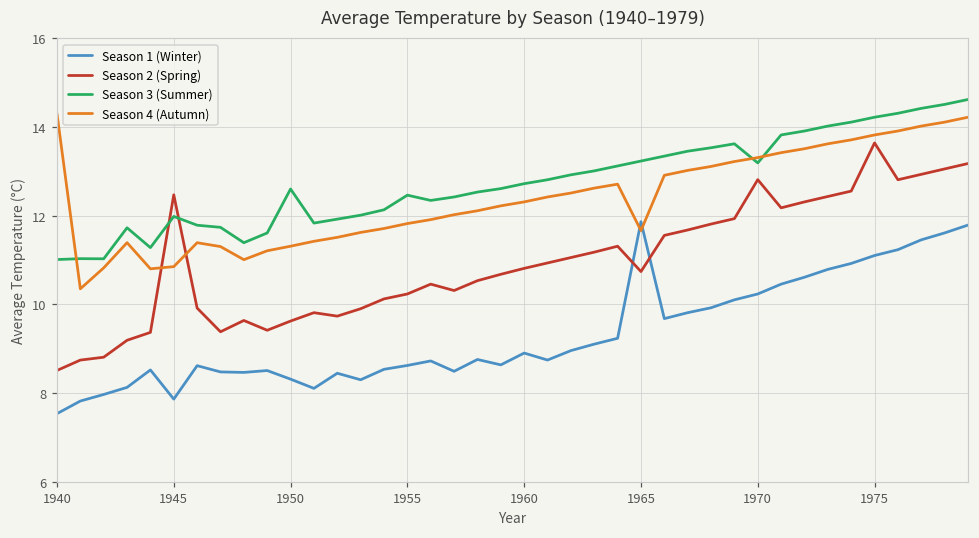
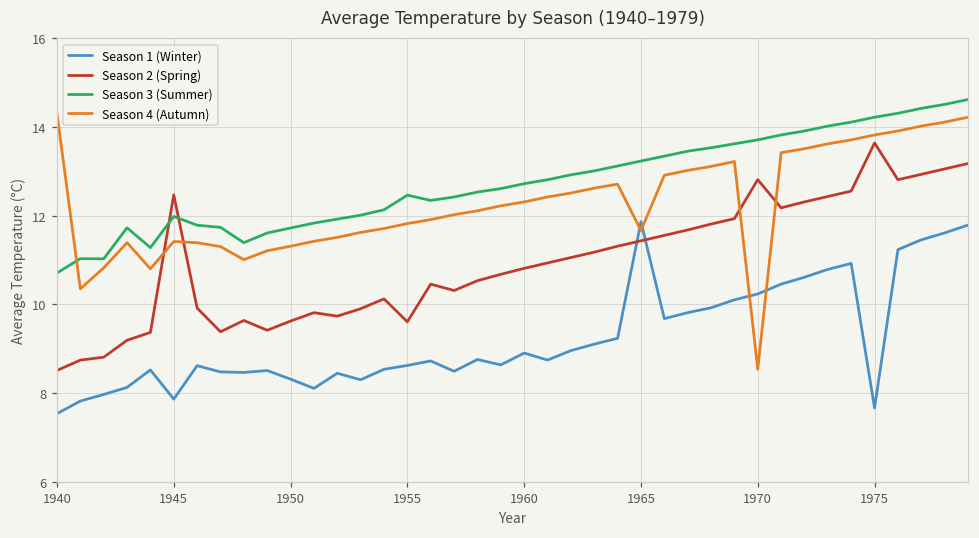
Season 3 (Summer), 1940: 11.0 -> 10.7
Season 4 (Autumn), 1945: 10.9 -> 11.4
Season 3 (Summer), 1950: 12.6 -> 11.7
Season 2 (Spring), 1955: 10.2 -> 9.6
Season 2 (Spring), 1965: 10.7 -> 11.4
Season 3 (Summer), 1970: 13.2 -> 13.7
Season 4 (Autumn), 1970: 13.3 -> 8.5
Season 1 (Winter), 1975: 11.1 -> 7.7
